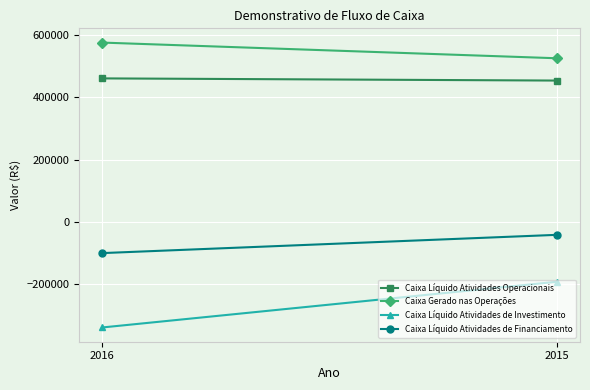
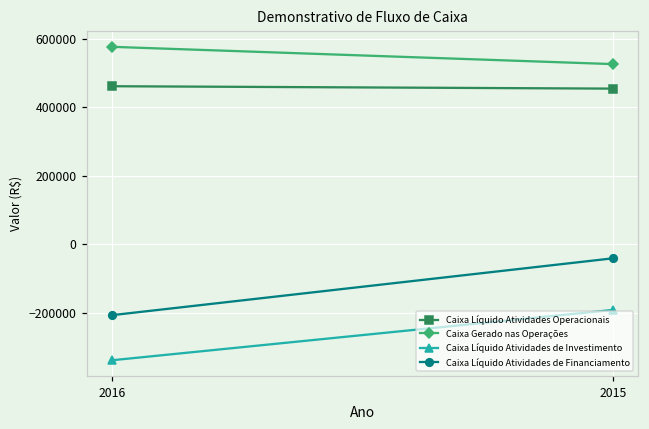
Caixa Líquido Atividades de Financiamento, 2016: -100000 -> -210000
